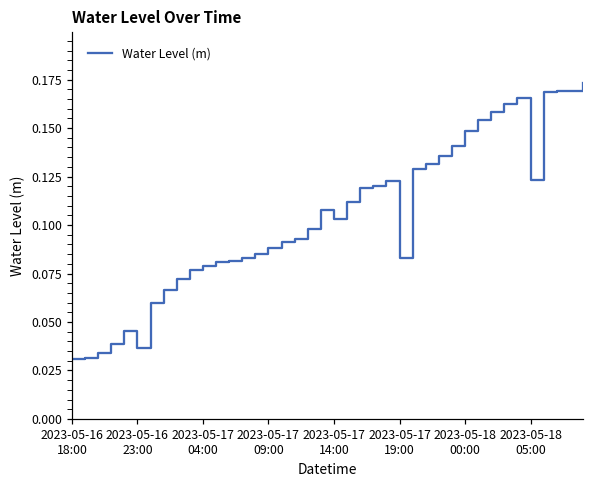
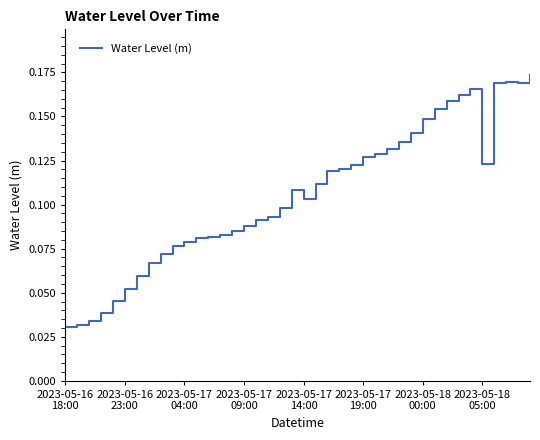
2023-05-16 23:00: 0.036 -> 0.052
2023-05-17 19:00: 0.083 -> 0.127
